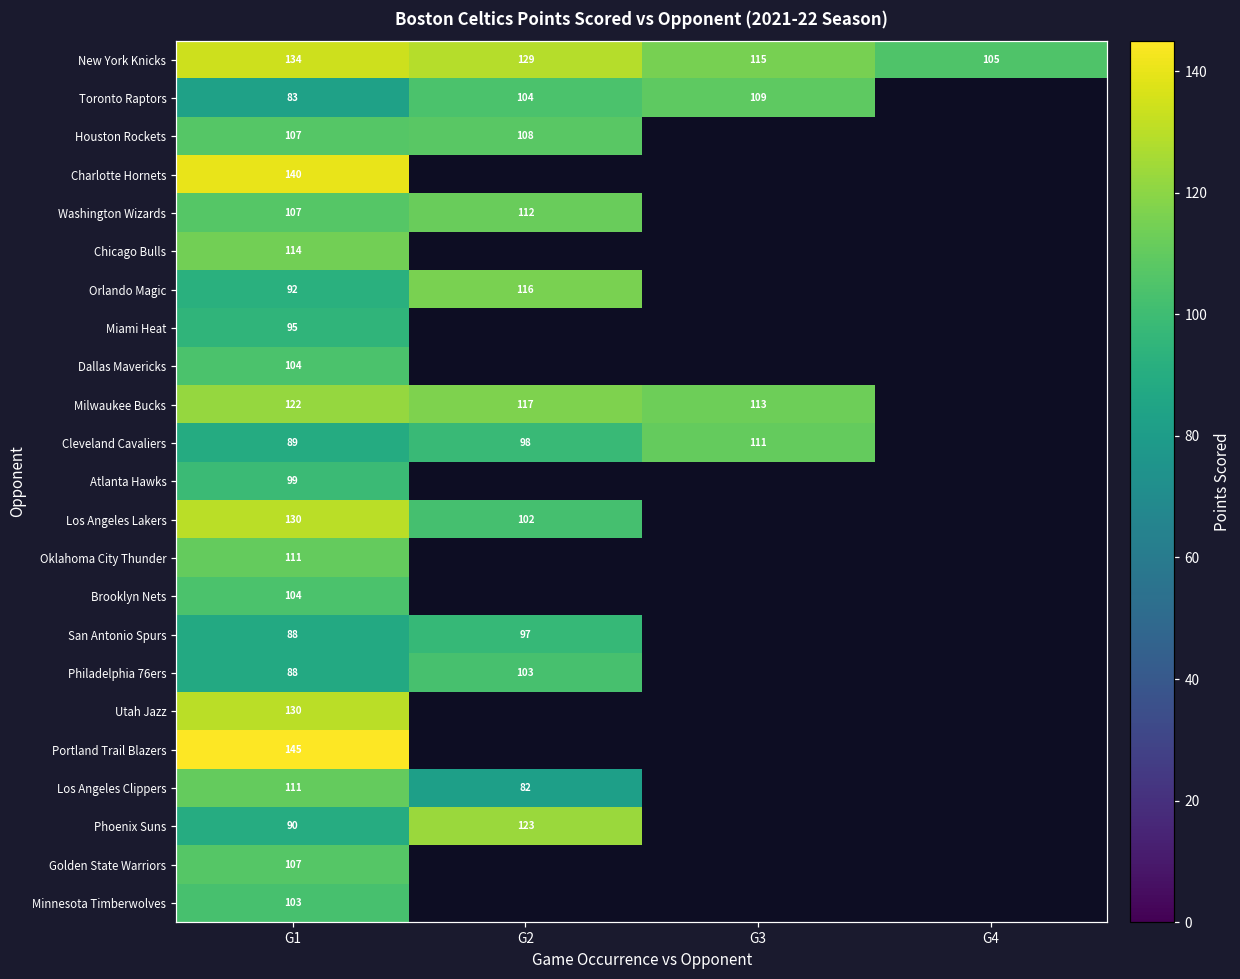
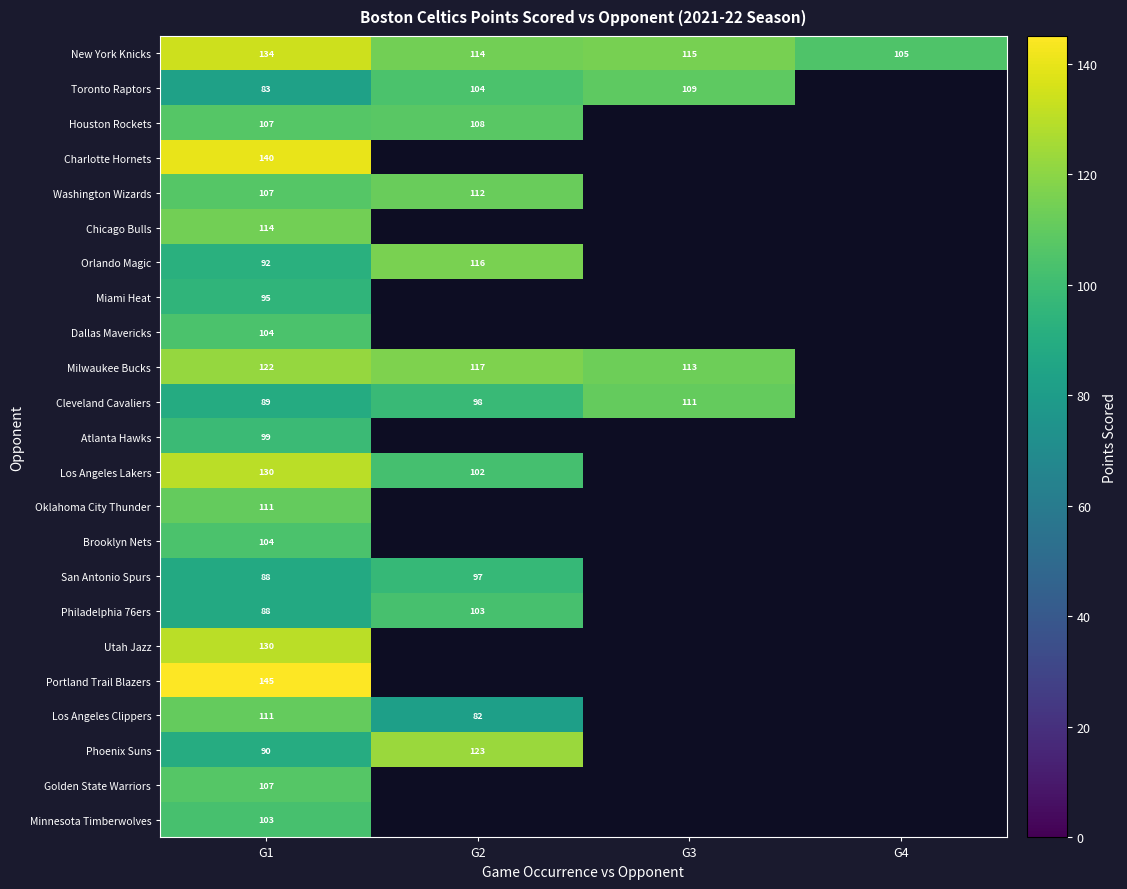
New York Knicks, G2: 129 -> 114
